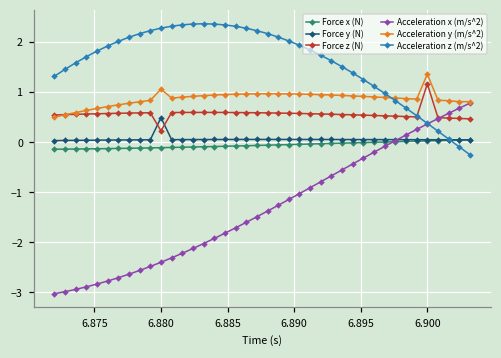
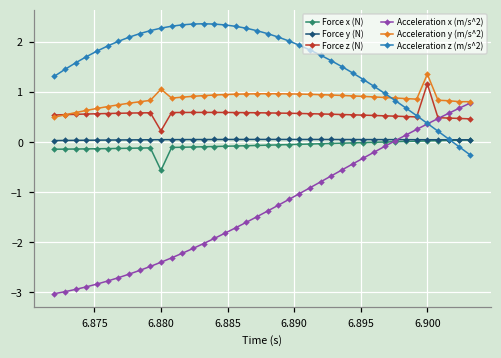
Force x (N), 6.880: -0.1 -> -0.6
Force y (N), 6.880: 0.5 -> 0.0
